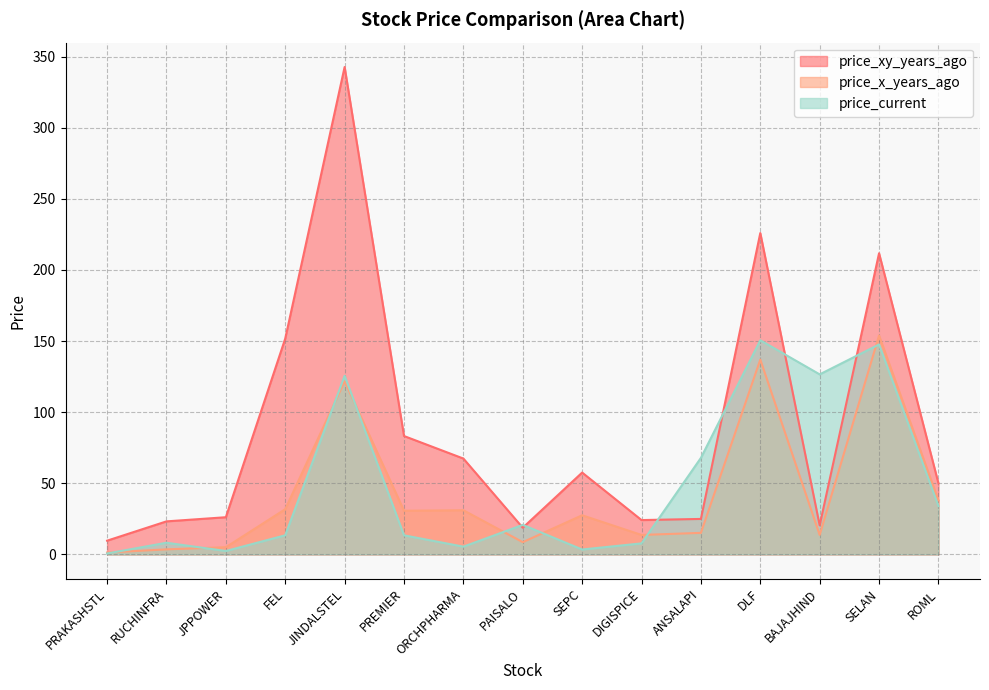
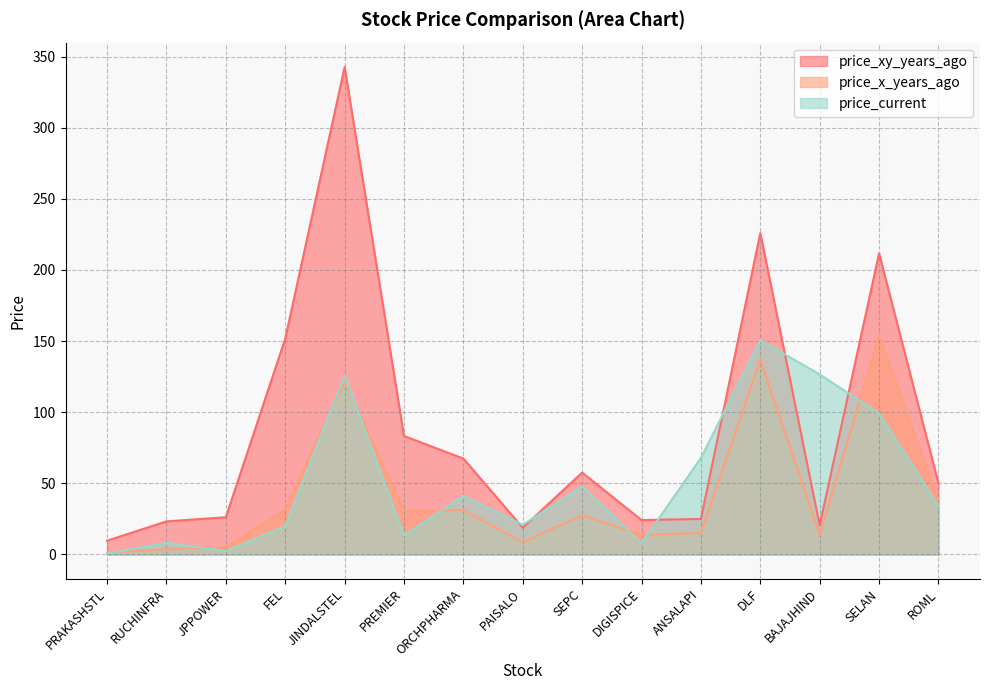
price_current, FEL: 13 -> 20
price_current, ORCHPHARMA: 5 -> 41
price_current, SEPC: 3 -> 48
price_current, SELAN: 148 -> 99
